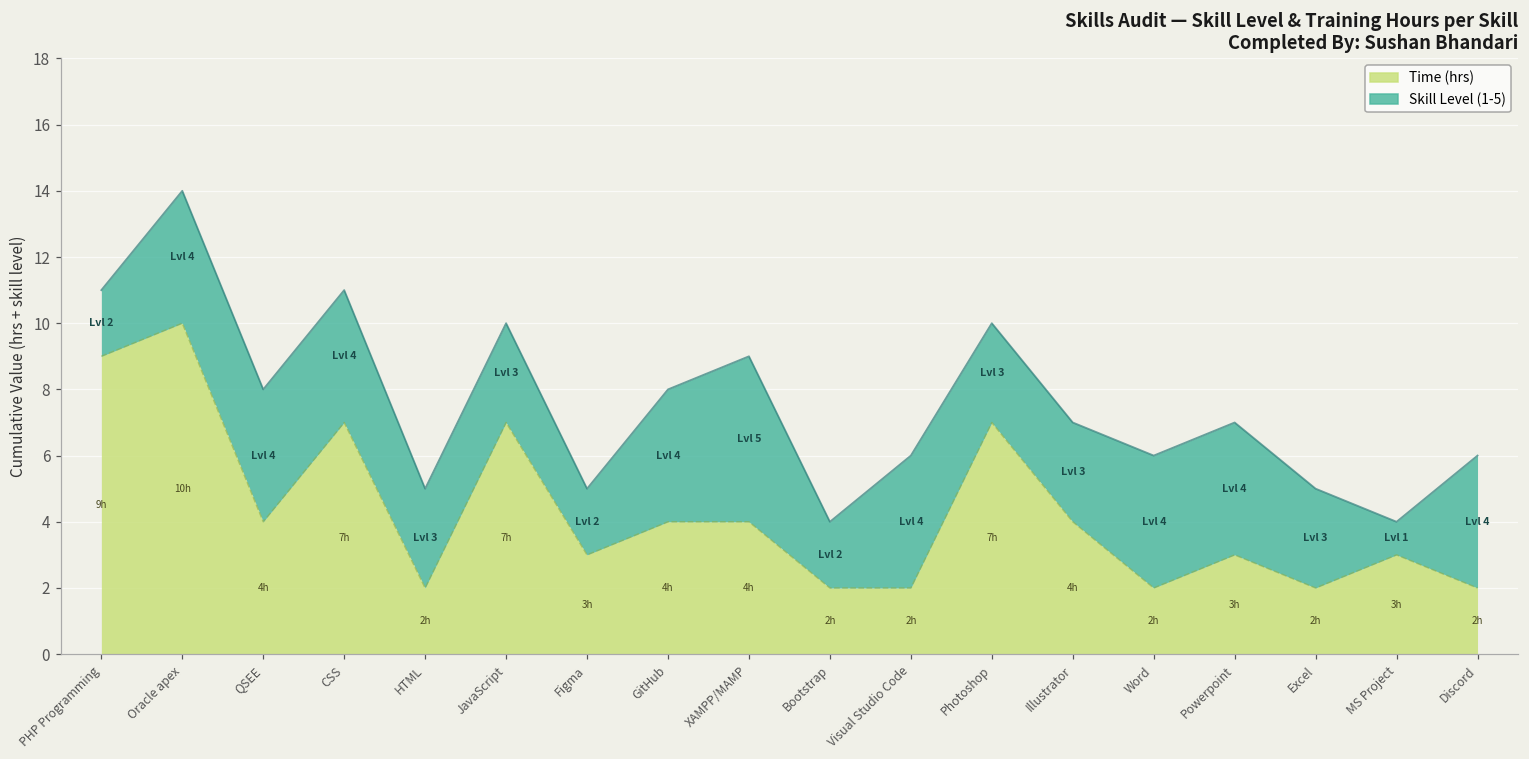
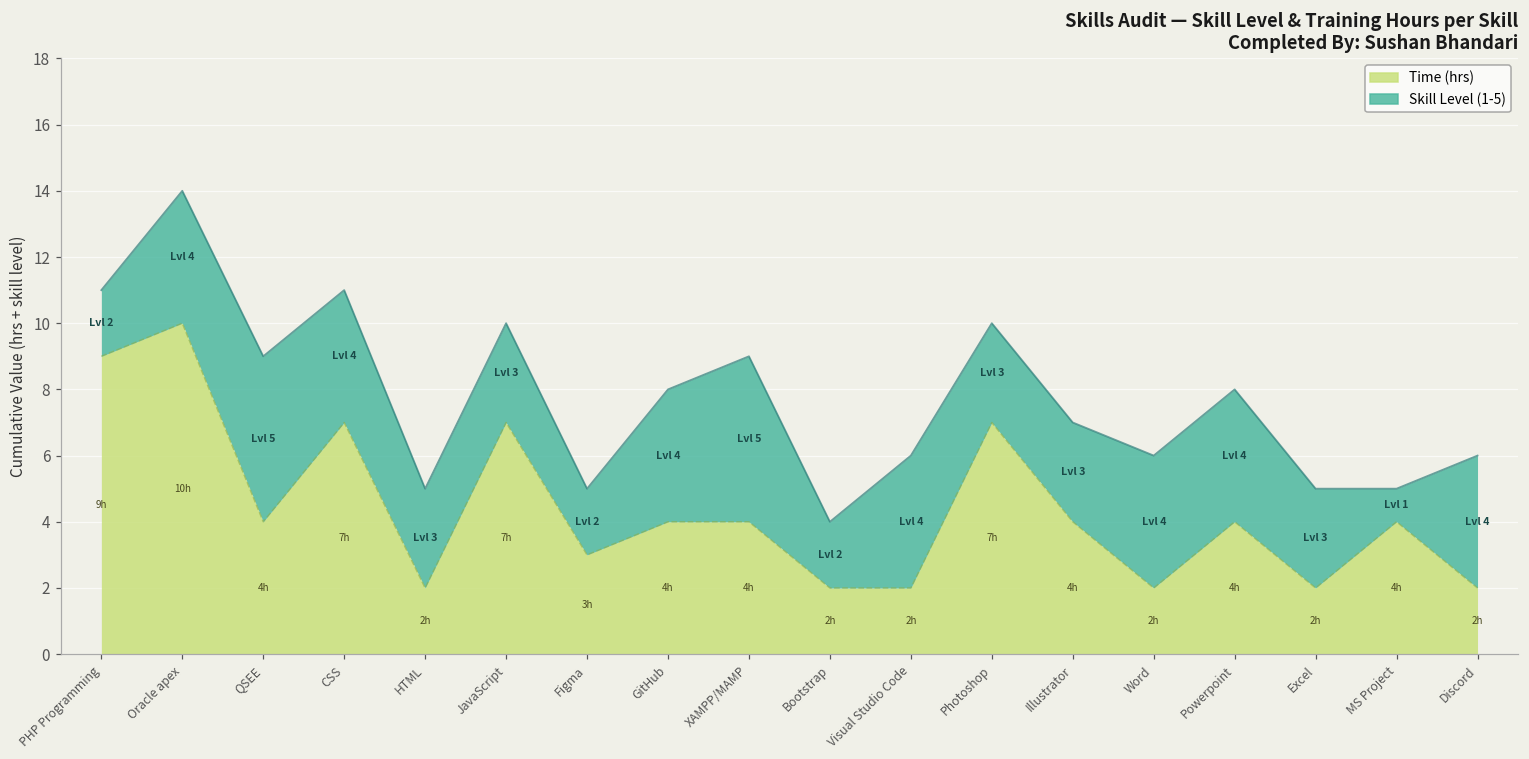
Skill Level (1-5), QSEE: 4 -> 5
Time (hrs), Powerpoint: 3h -> 4h
Time (hrs), MS Project: 3h -> 4h
